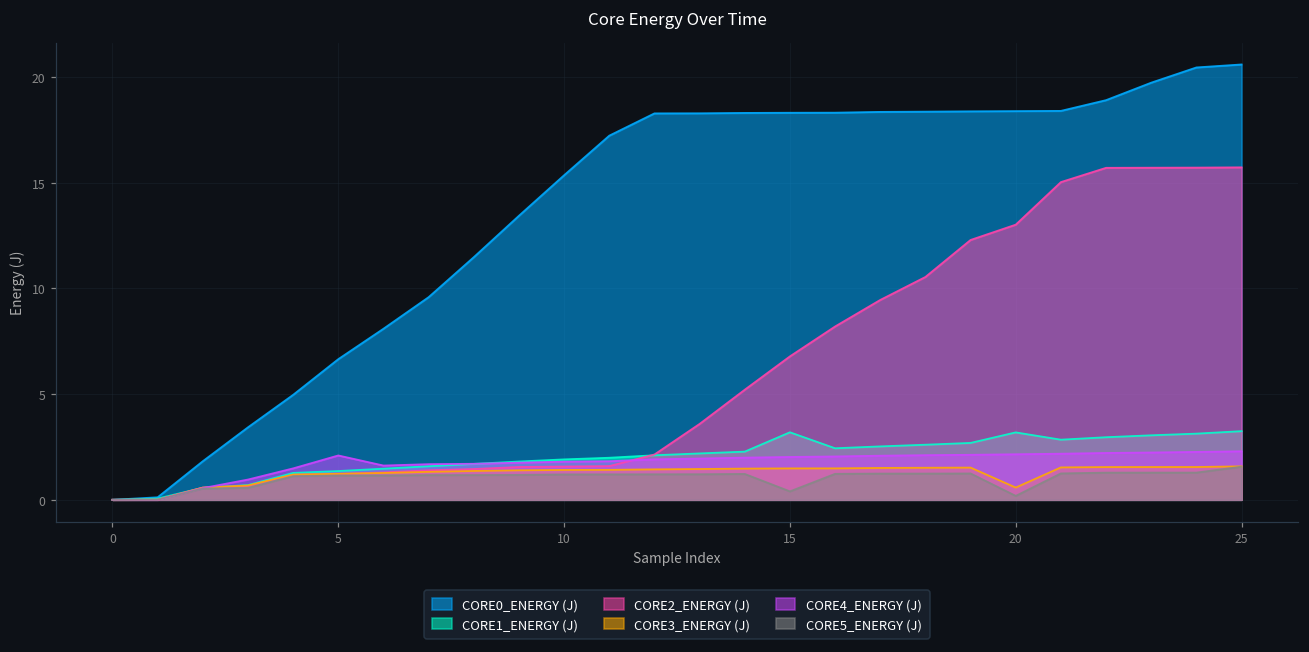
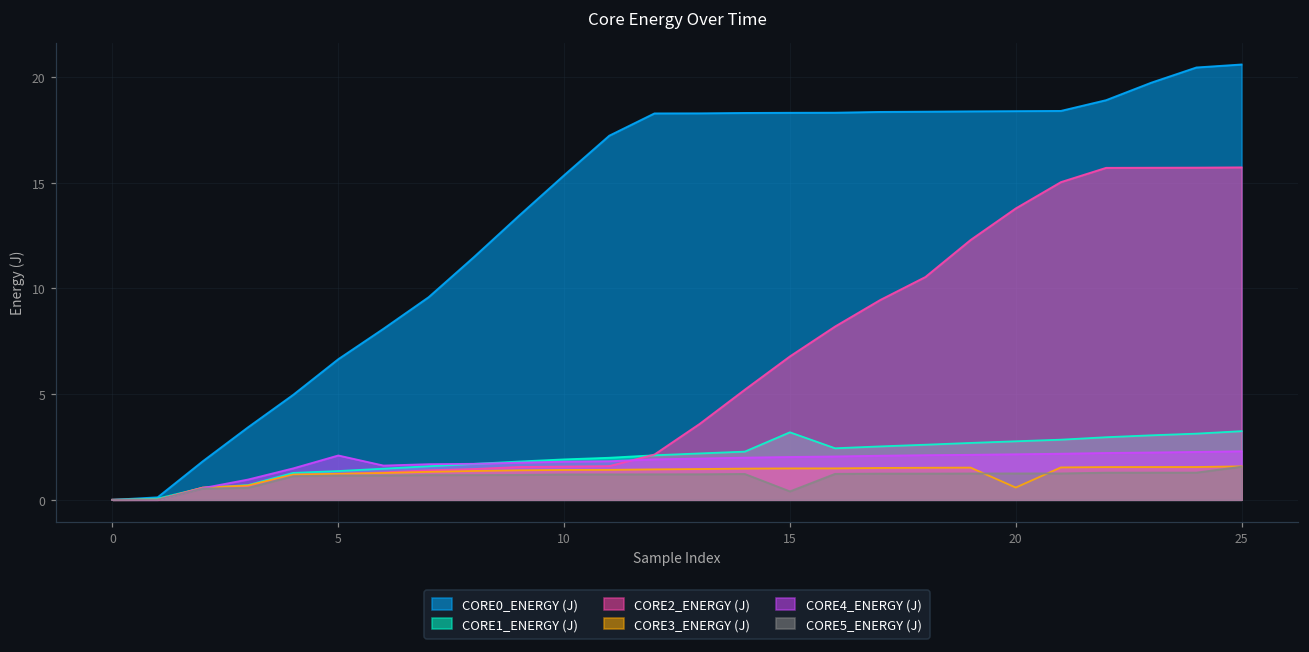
CORE1_ENERGY (J), 20: 3.2 -> 2.8
CORE2_ENERGY (J), 20: 13.0 -> 13.8
CORE5_ENERGY (J), 20: 0.2 -> 1.2
